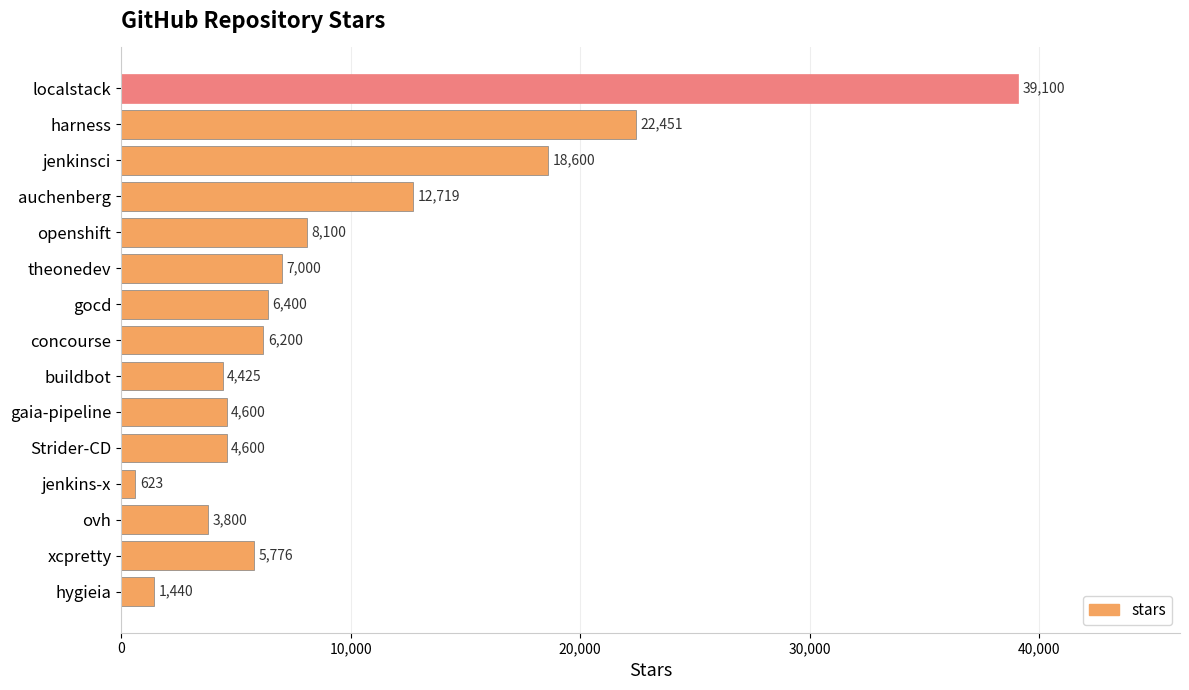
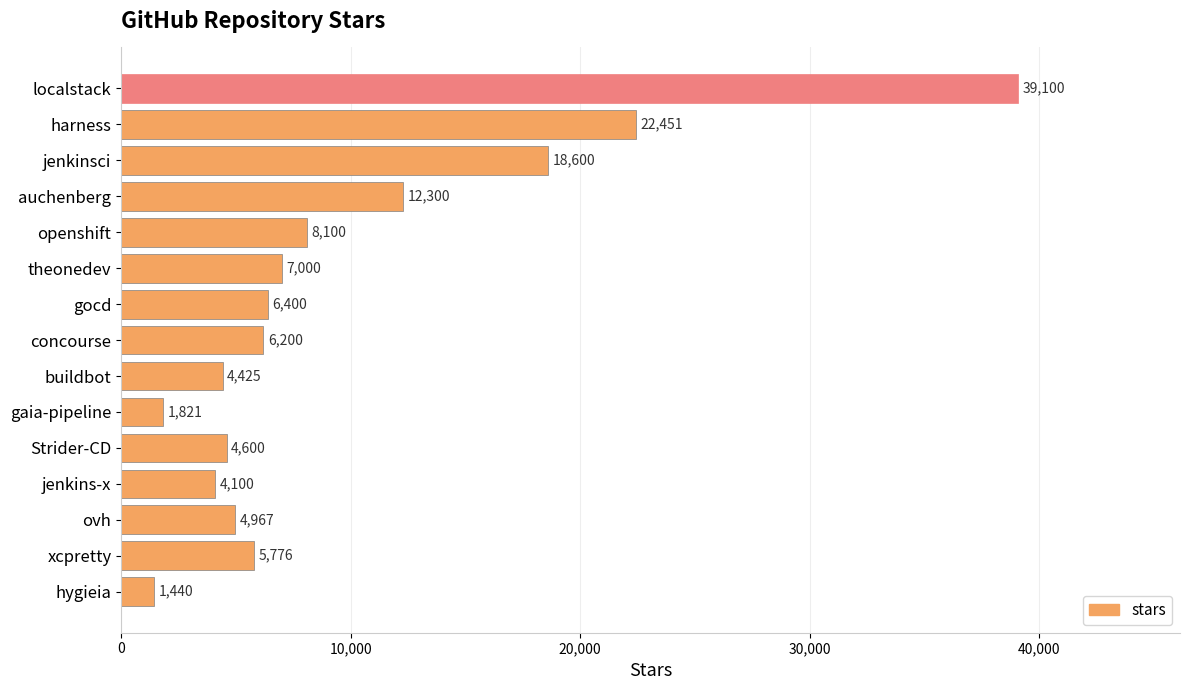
auchenberg: 12,719 -> 12,300
gaia-pipeline: 4,600 -> 1,821
jenkins-x: 623 -> 4,100
ovh: 3,800 -> 4,967
